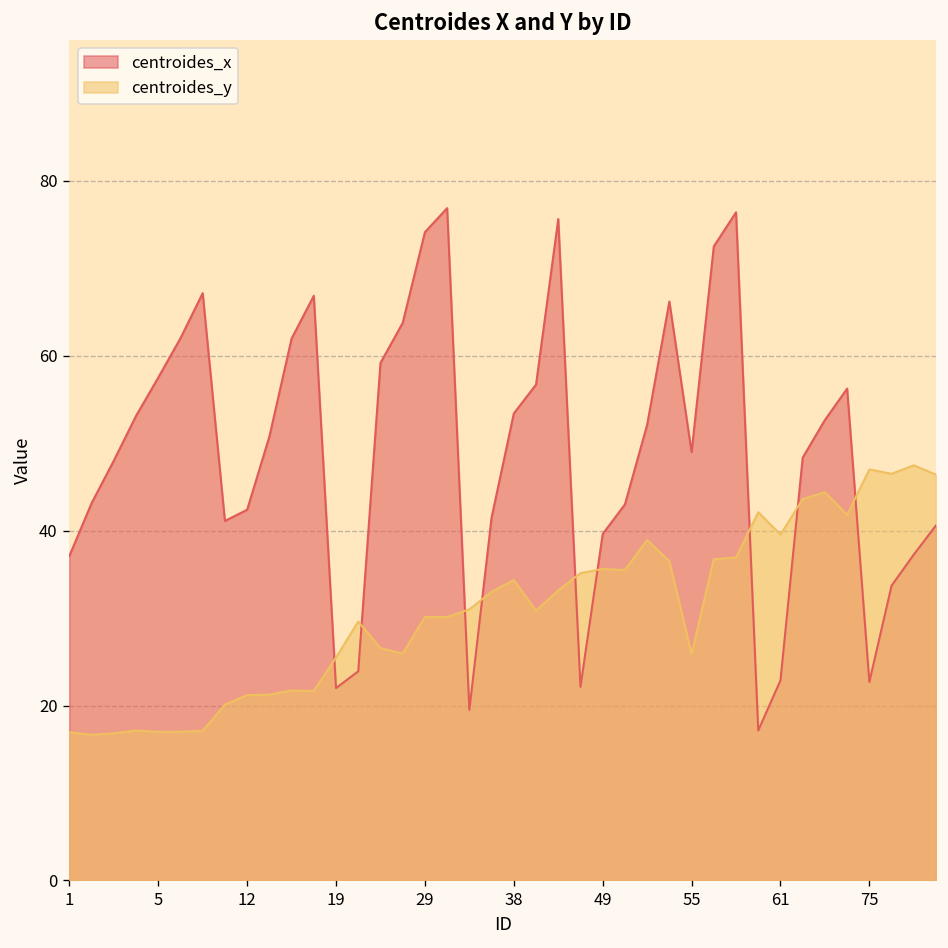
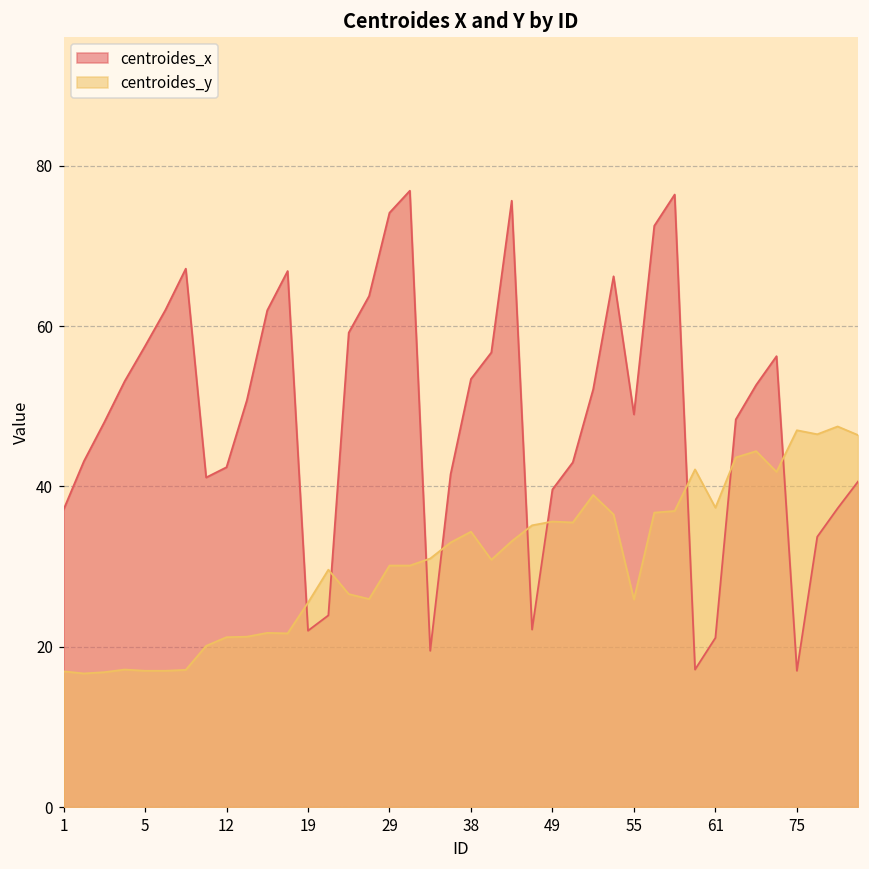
centroides_x, 61: 23 -> 21
centroides_y, 61: 40 -> 37
centroides_x, 75: 23 -> 17
